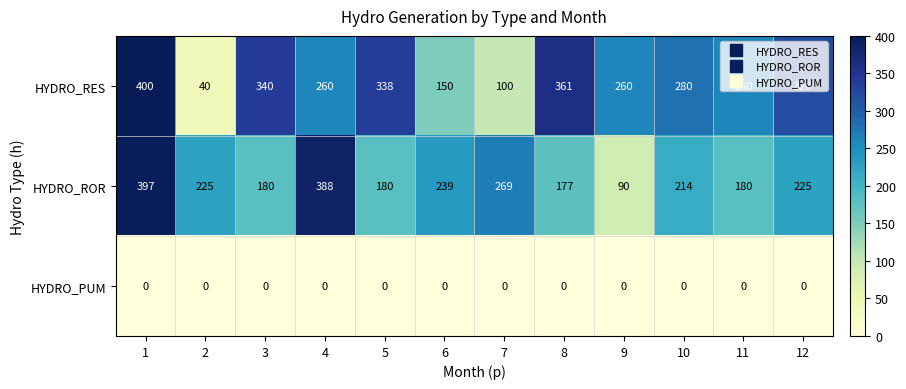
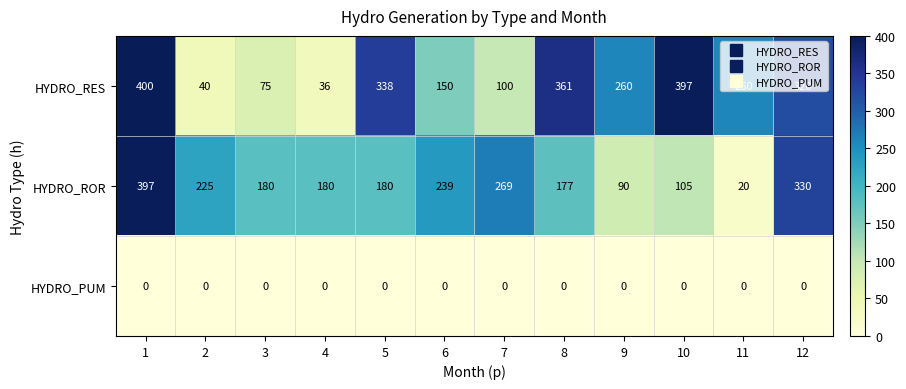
HYDRO_RES, 3: 340 -> 75
HYDRO_RES, 4: 260 -> 36
HYDRO_RES, 10: 280 -> 397
HYDRO_ROR, 4: 388 -> 180
HYDRO_ROR, 10: 214 -> 105
HYDRO_ROR, 11: 180 -> 20
HYDRO_ROR, 12: 225 -> 330
